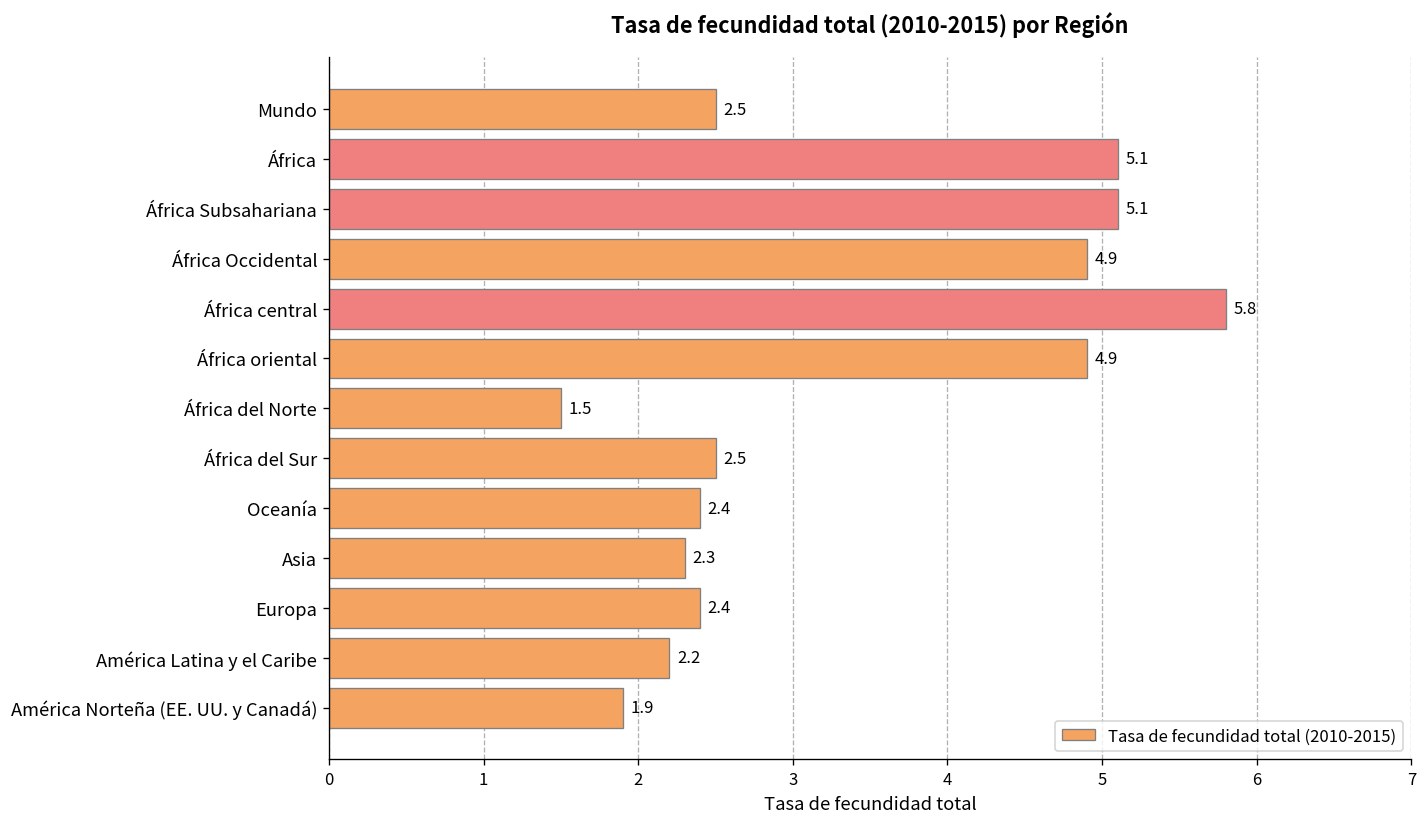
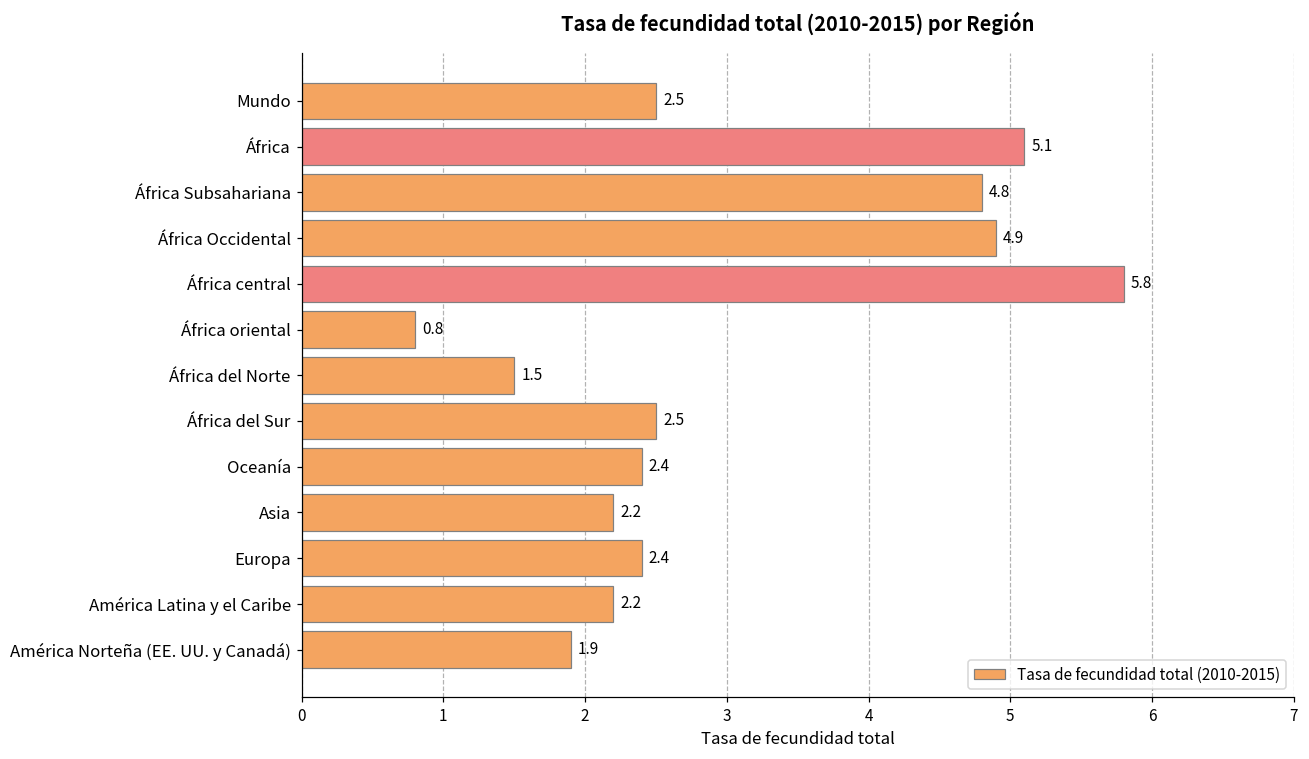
África Subsahariana: 5.1 -> 4.8
África oriental: 4.9 -> 0.8
Asia: 2.3 -> 2.2
